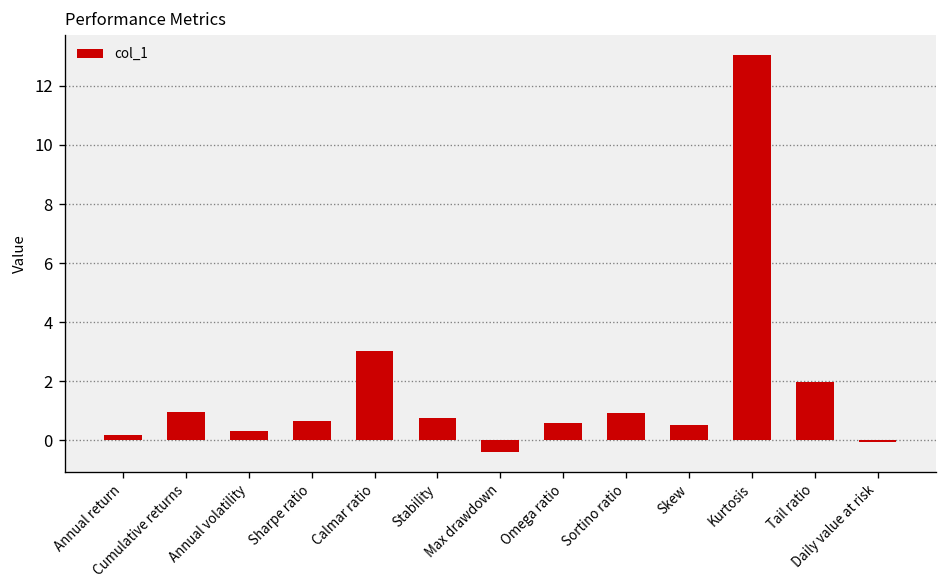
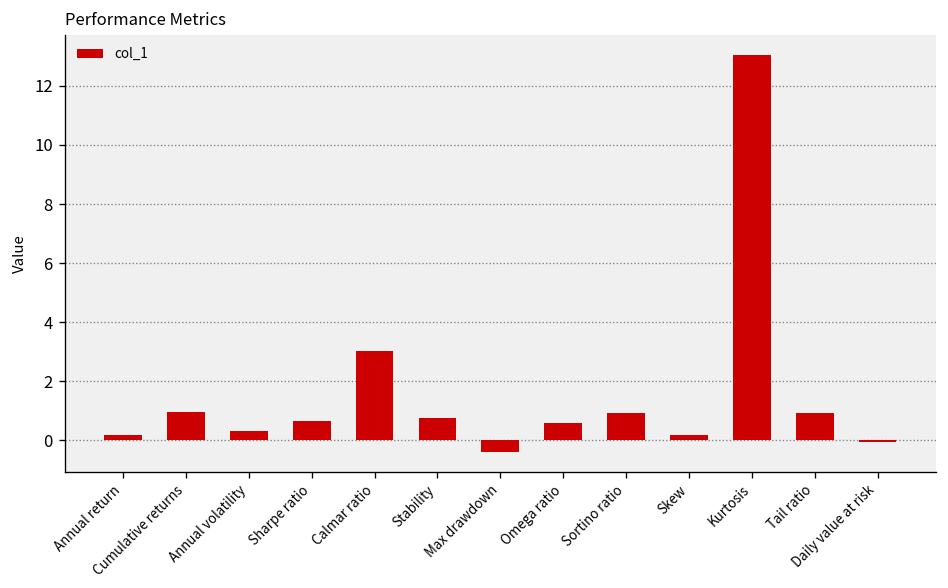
Skew: 0.5 -> 0.2
Tail ratio: 2.0 -> 0.9
